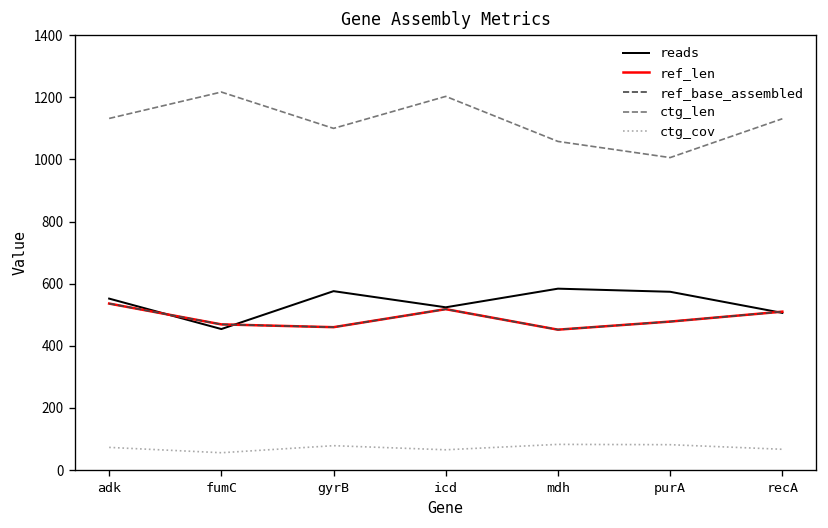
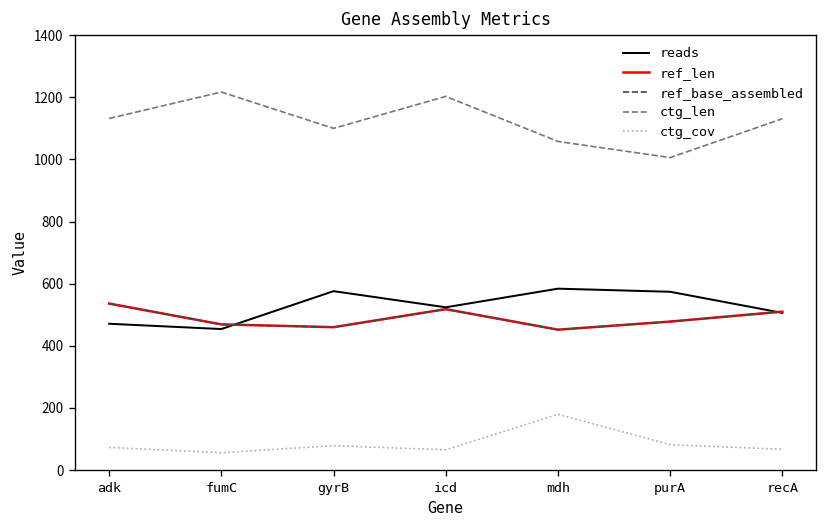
reads, adk: 550 -> 470
ctg_cov, mdh: 80 -> 180
